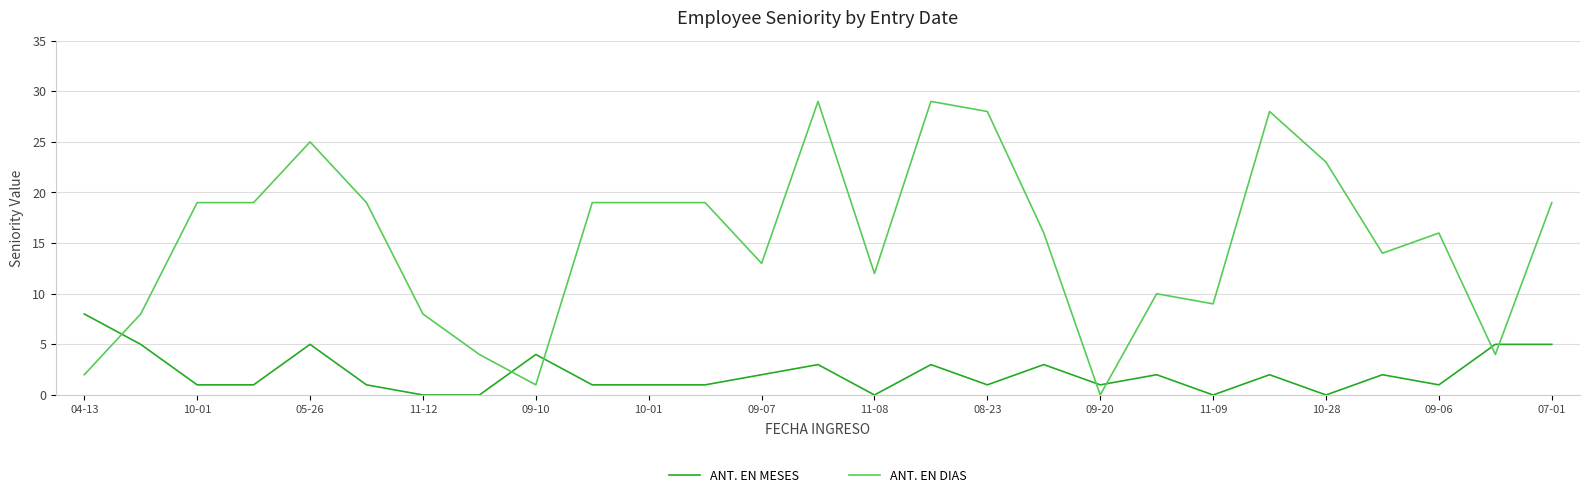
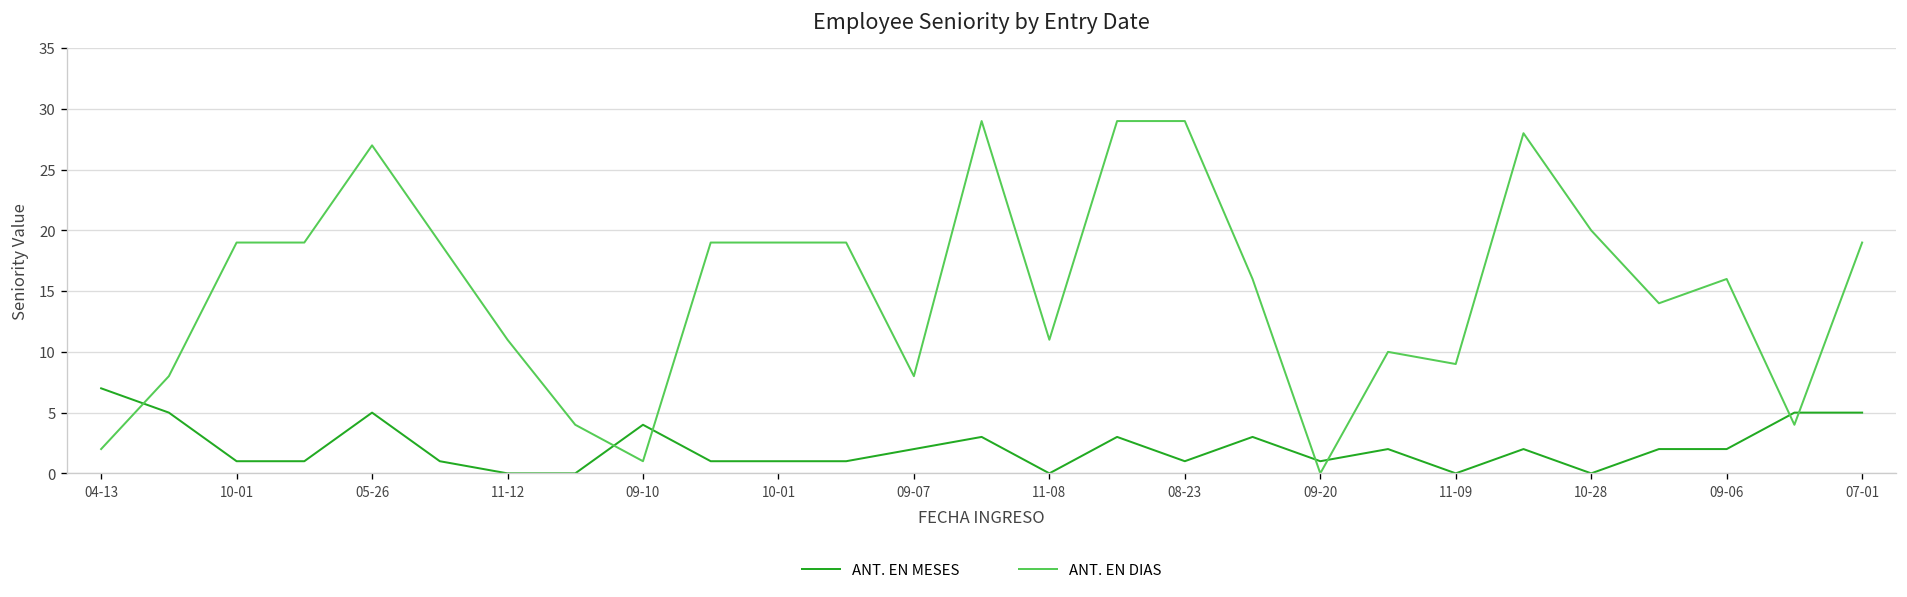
ANT. EN MESES, 04-13: 8 -> 7
ANT. EN DIAS, 05-26: 25 -> 27
ANT. EN DIAS, 11-12: 8 -> 11
ANT. EN DIAS, 09-07: 13 -> 8
ANT. EN DIAS, 11-08: 12 -> 11
ANT. EN DIAS, 08-23: 28 -> 29
ANT. EN DIAS, 10-28: 23 -> 20
ANT. EN MESES, 09-06: 1 -> 2
